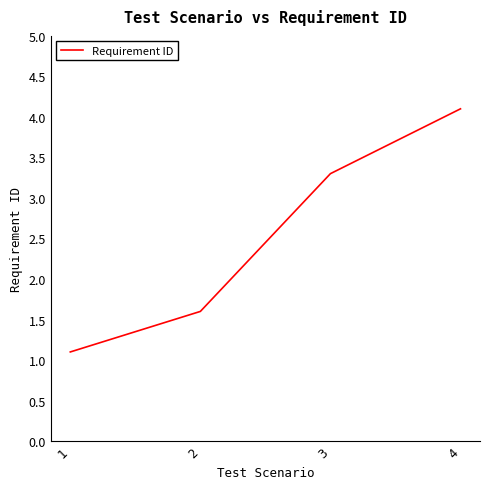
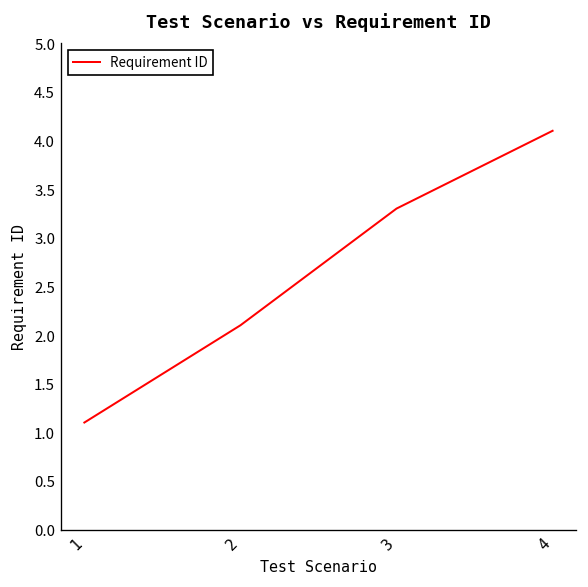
2: 1.6 -> 2.1
